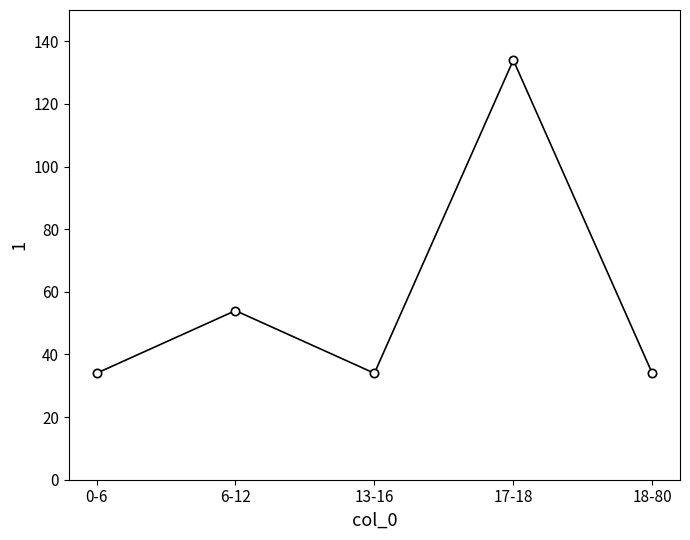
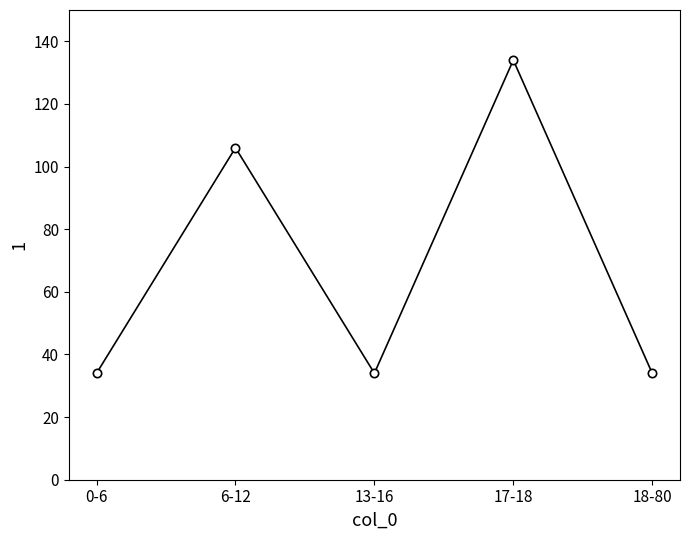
6-12: 54 -> 106
